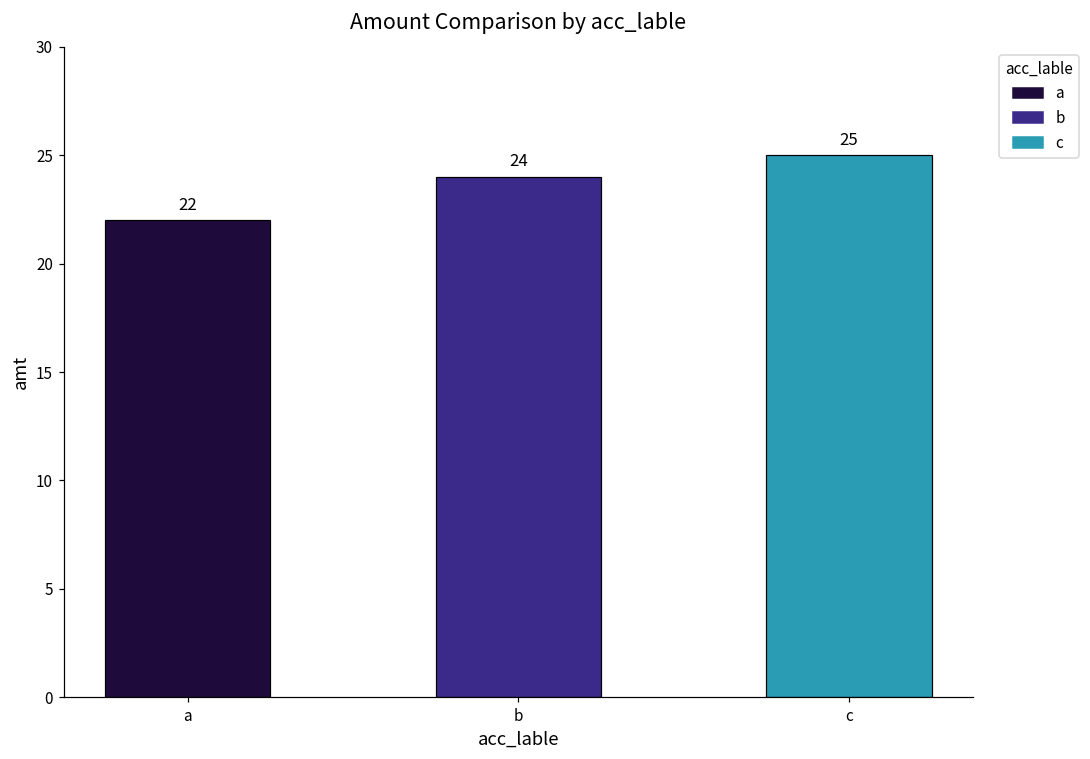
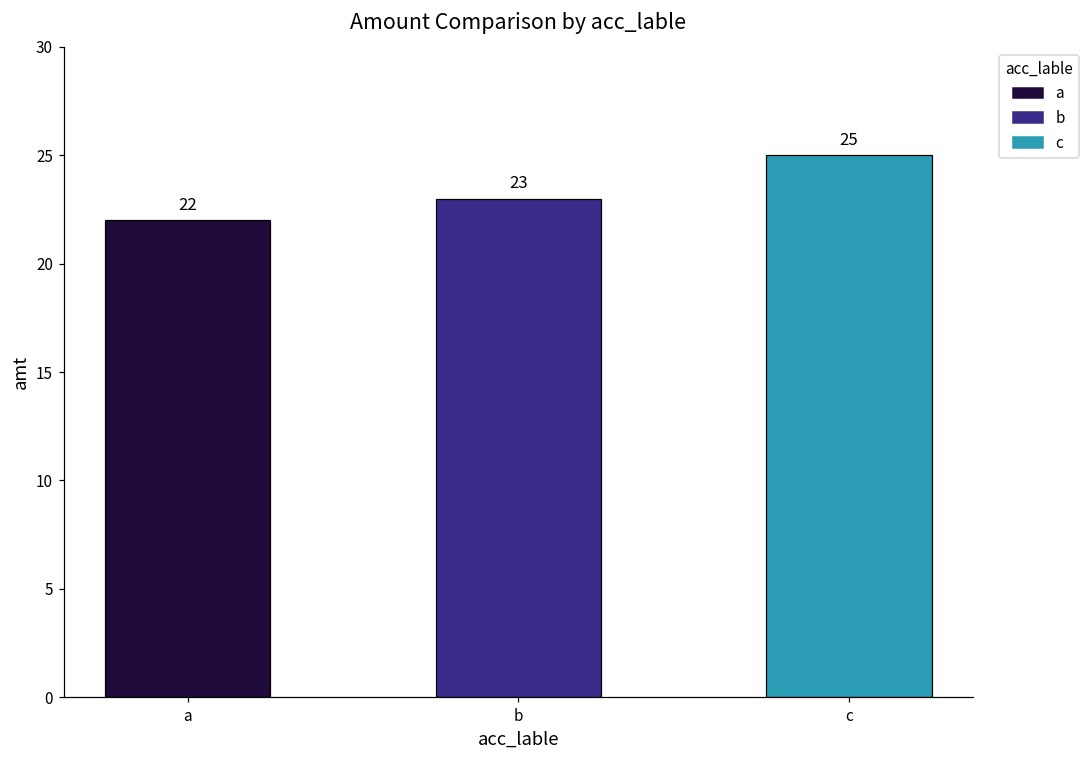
b: 24 -> 23
